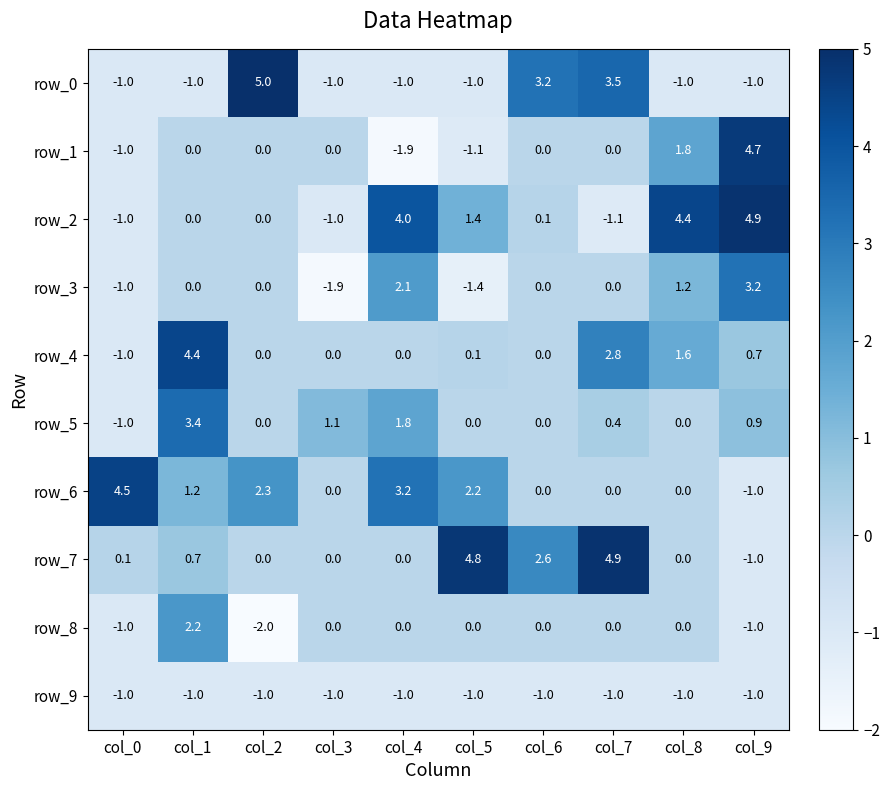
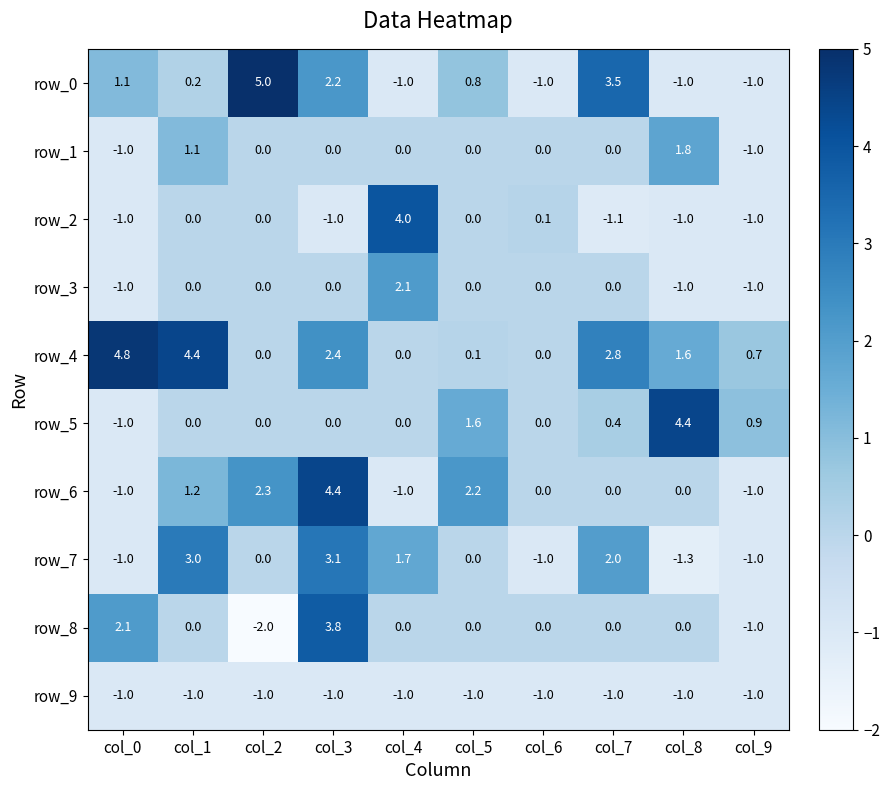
row_0, col_0: -1.0 -> 1.1
row_0, col_1: -1.0 -> 0.2
row_0, col_3: -1.0 -> 2.2
row_0, col_5: -1.0 -> 0.8
row_0, col_6: 3.2 -> -1.0
row_1, col_1: 0.0 -> 1.1
row_1, col_4: -1.9 -> 0.0
row_1, col_5: -1.1 -> 0.0
row_1, col_9: 4.7 -> -1.0
row_2, col_5: 1.4 -> 0.0
row_2, col_8: 4.4 -> -1.0
row_2, col_9: 4.9 -> -1.0
row_3, col_3: -1.9 -> 0.0
row_3, col_5: -1.4 -> 0.0
row_3, col_8: 1.2 -> -1.0
row_3, col_9: 3.2 -> -1.0
row_4, col_0: -1.0 -> 4.8
row_4, col_3: 0.0 -> 2.4
row_5, col_1: 3.4 -> 0.0
row_5, col_3: 1.1 -> 0.0
row_5, col_4: 1.8 -> 0.0
row_5, col_5: 0.0 -> 1.6
row_5, col_8: 0.0 -> 4.4
row_6, col_0: 4.5 -> -1.0
row_6, col_3: 0.0 -> 4.4
row_6, col_4: 3.2 -> -1.0
row_7, col_0: 0.1 -> -1.0
row_7, col_1: 0.7 -> 3.0
row_7, col_3: 0.0 -> 3.1
row_7, col_4: 0.0 -> 1.7
row_7, col_5: 4.8 -> 0.0
row_7, col_6: 2.6 -> -1.0
row_7, col_7: 4.9 -> 2.0
row_7, col_8: 0.0 -> -1.3
row_8, col_0: -1.0 -> 2.1
row_8, col_1: 2.2 -> 0.0
row_8, col_3: 0.0 -> 3.8
